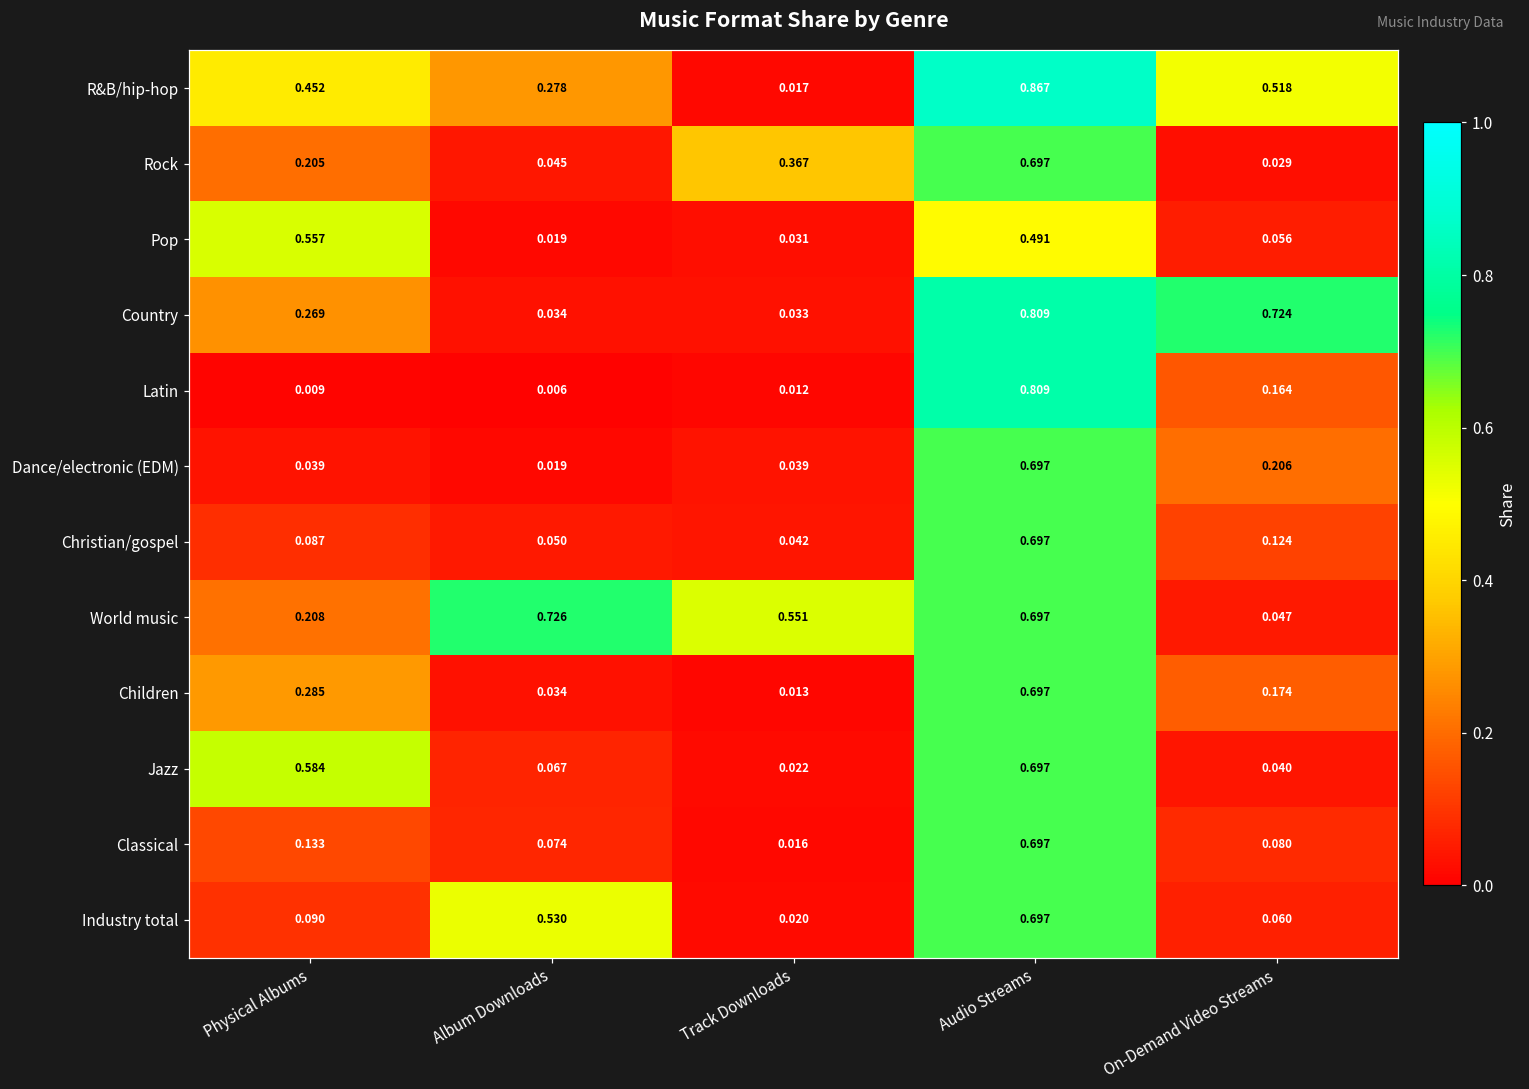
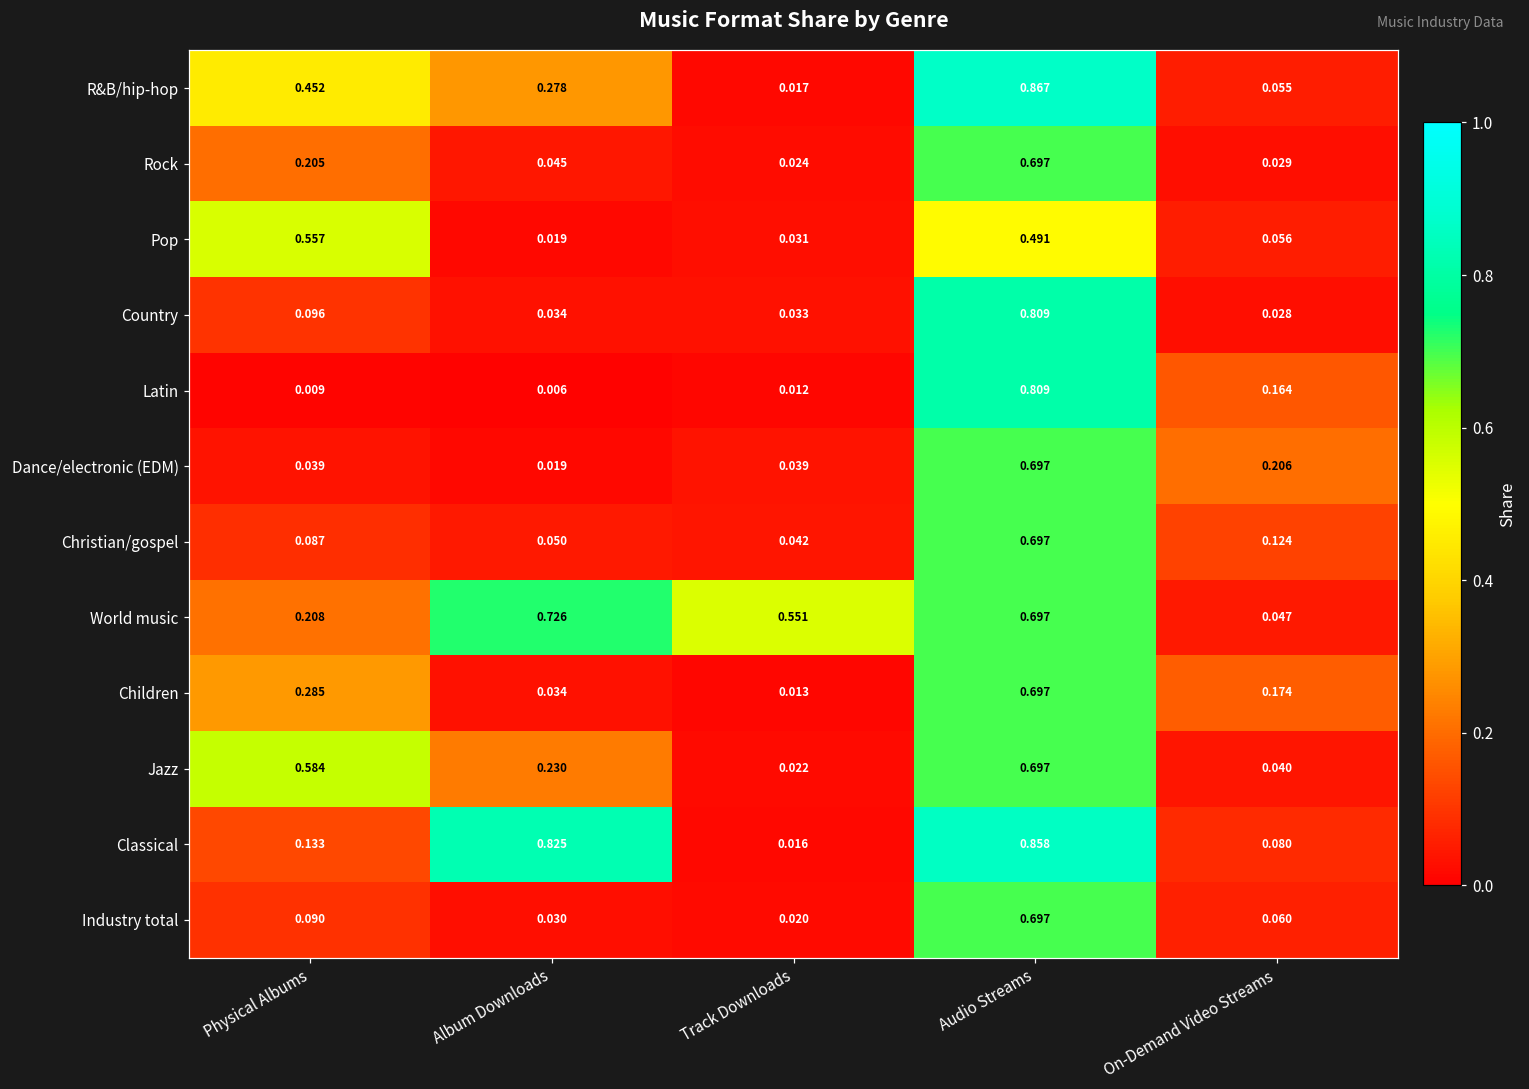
R&B/hip-hop, On-Demand Video Streams: 0.518 -> 0.055
Rock, Track Downloads: 0.367 -> 0.024
Country, Physical Albums: 0.269 -> 0.096
Country, On-Demand Video Streams: 0.724 -> 0.028
Jazz, Album Downloads: 0.067 -> 0.230
Classical, Album Downloads: 0.074 -> 0.825
Classical, Audio Streams: 0.697 -> 0.858
Industry total, Album Downloads: 0.530 -> 0.030
